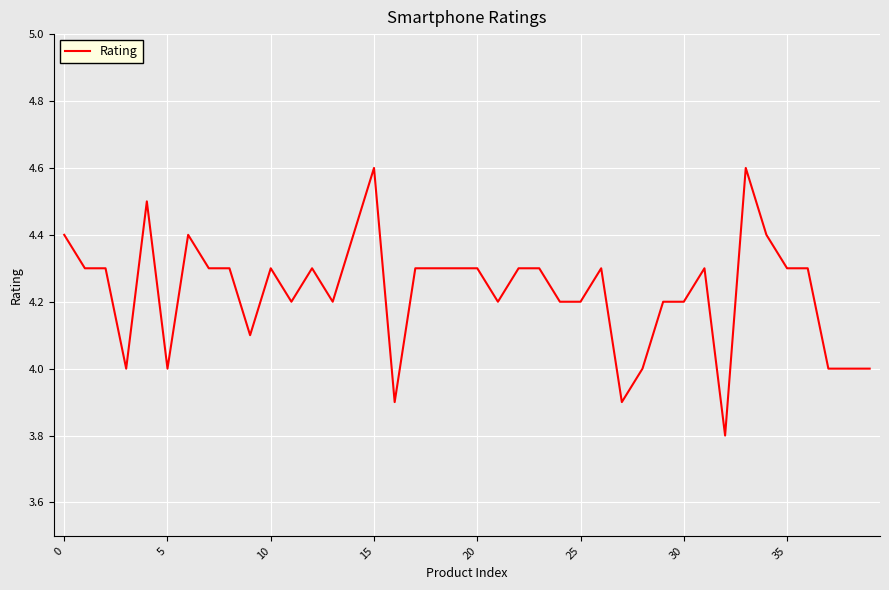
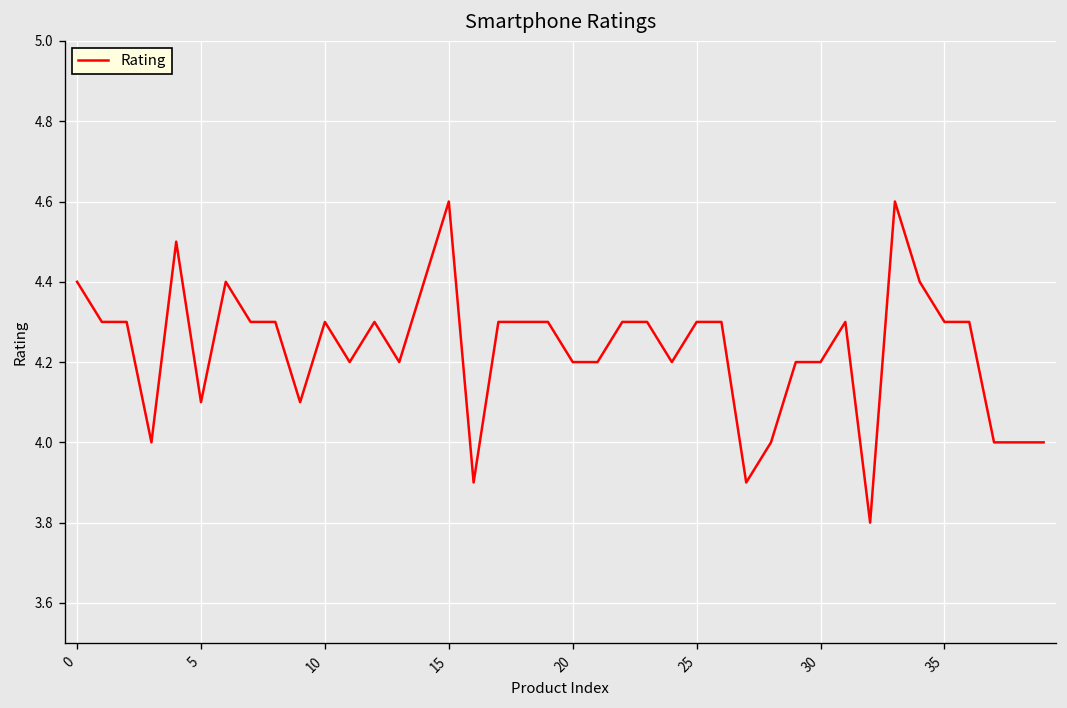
5: 4.0 -> 4.1
20: 4.3 -> 4.2
25: 4.2 -> 4.3
